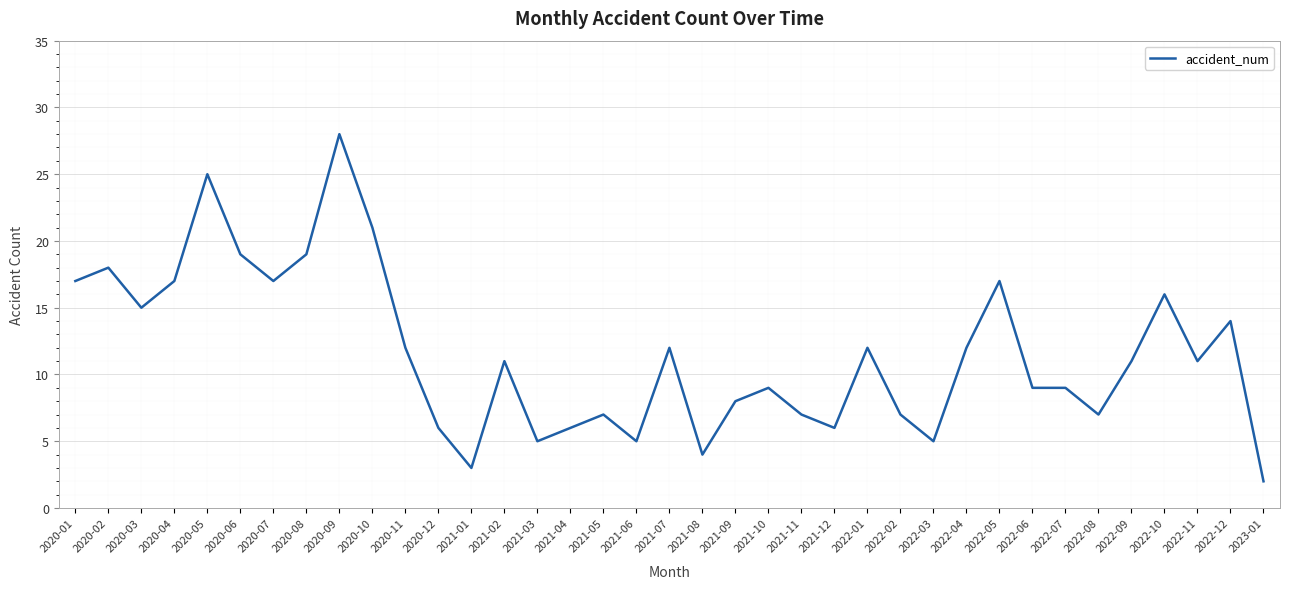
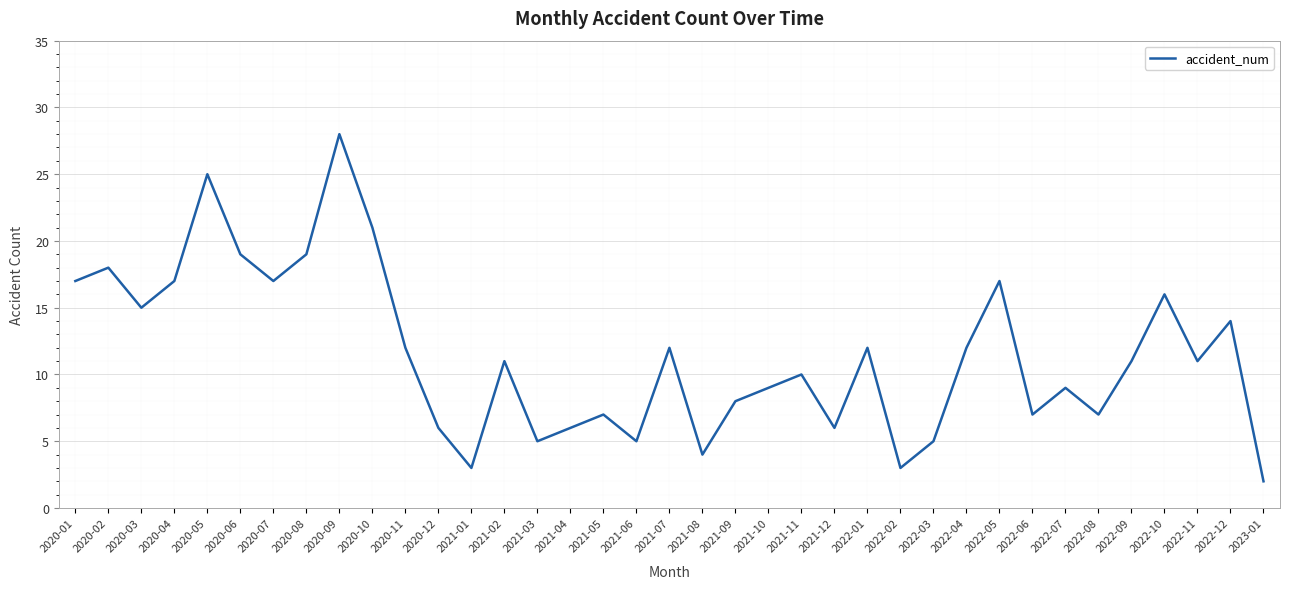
2021-11: 7 -> 10
2022-02: 7 -> 3
2022-06: 9 -> 7
